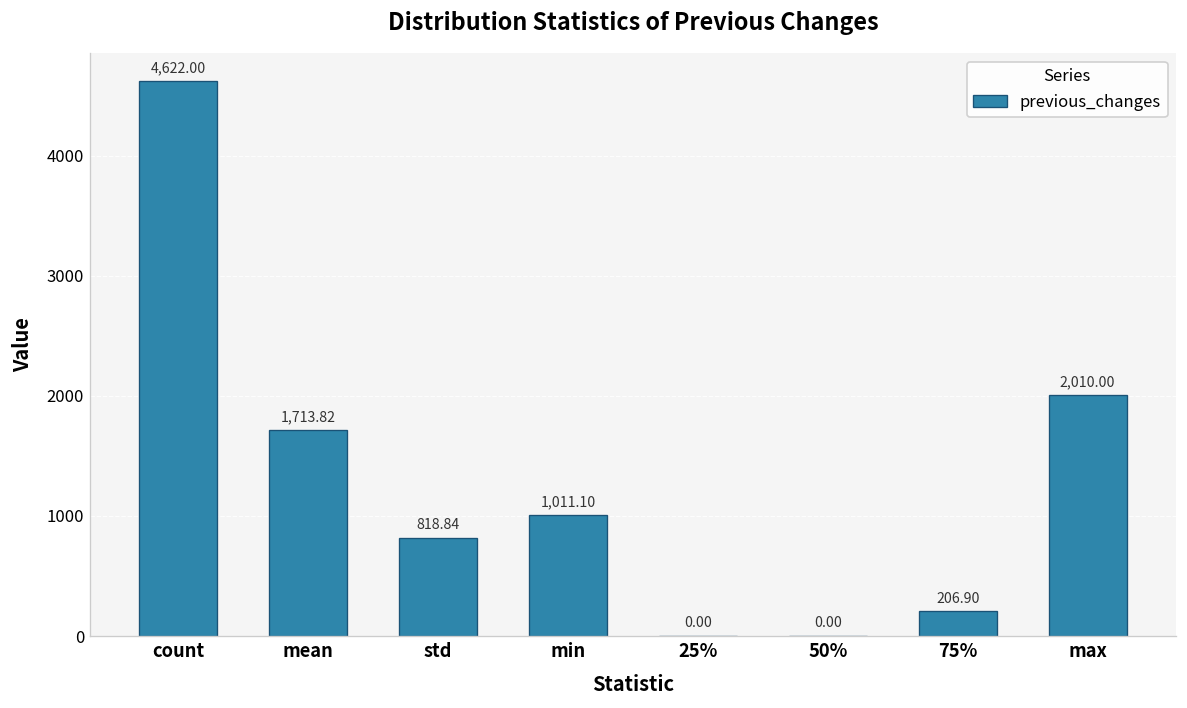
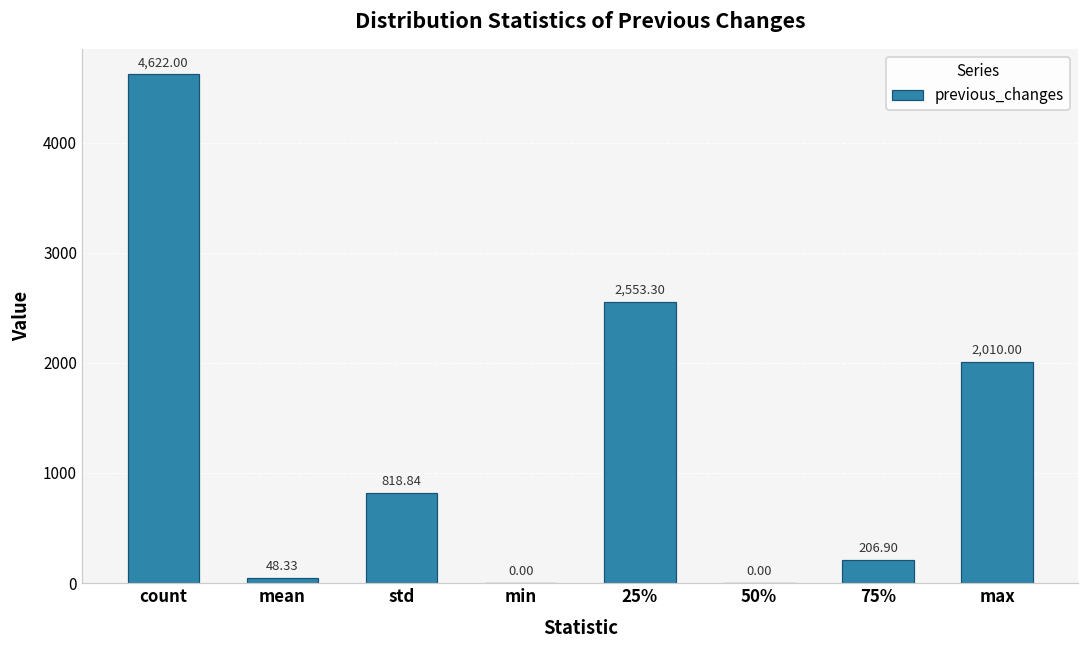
mean: 1,713.82 -> 48.33
min: 1,011.10 -> 0.00
25%: 0.00 -> 2,553.30
